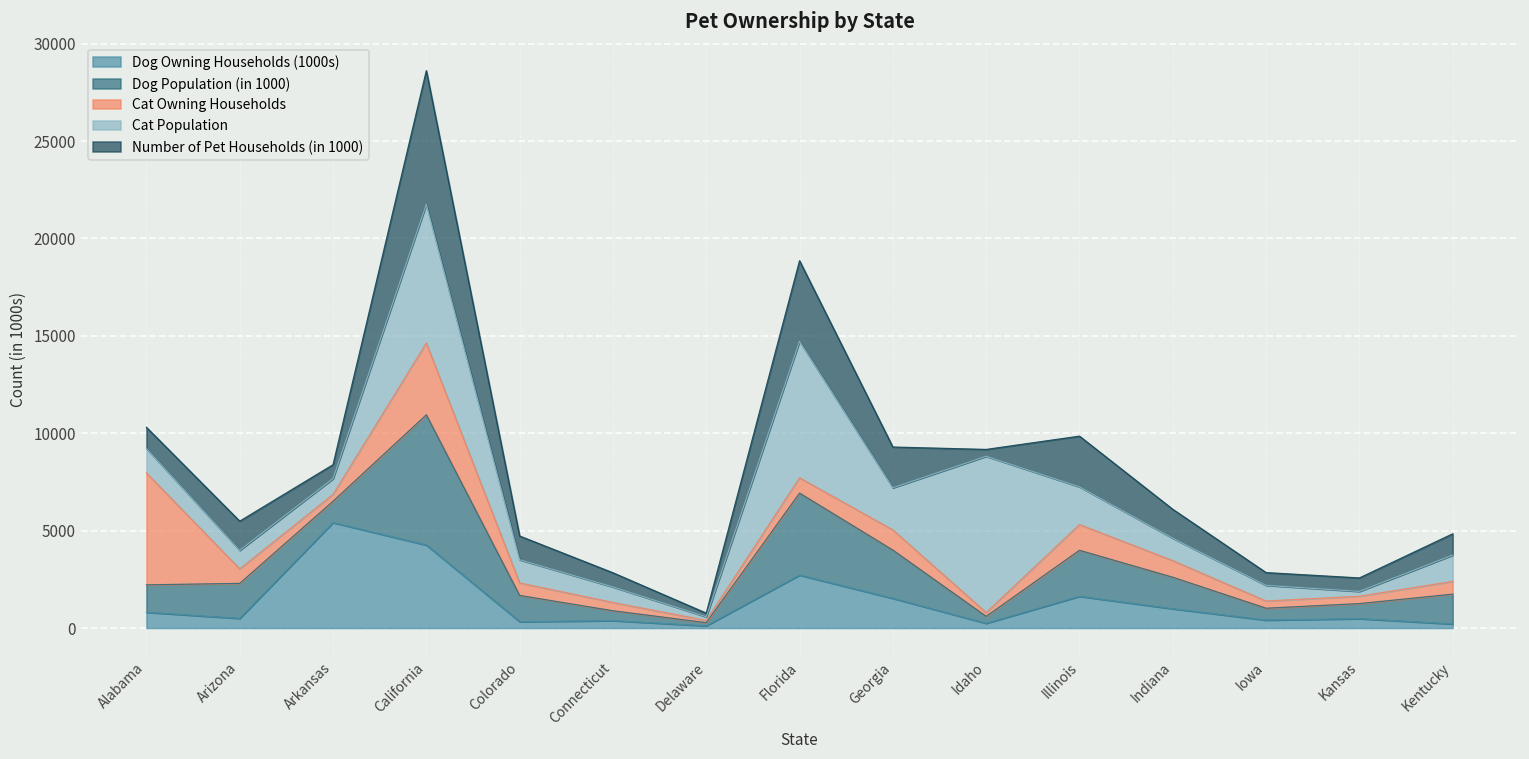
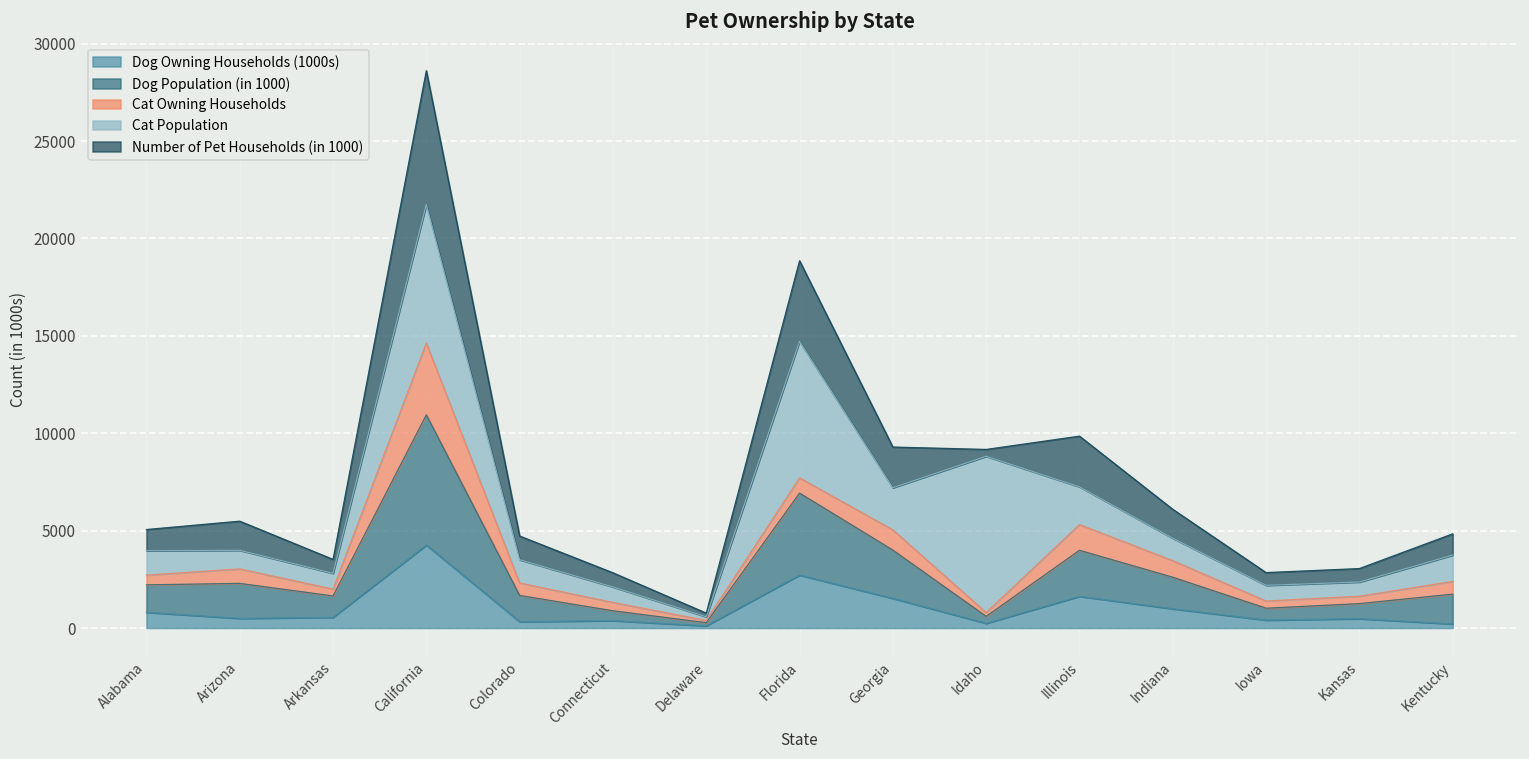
Cat Owning Households, Alabama: 5700 -> 500
Dog Owning Households (1000s), Arkansas: 5400 -> 600
Cat Population, Kansas: 200 -> 700
